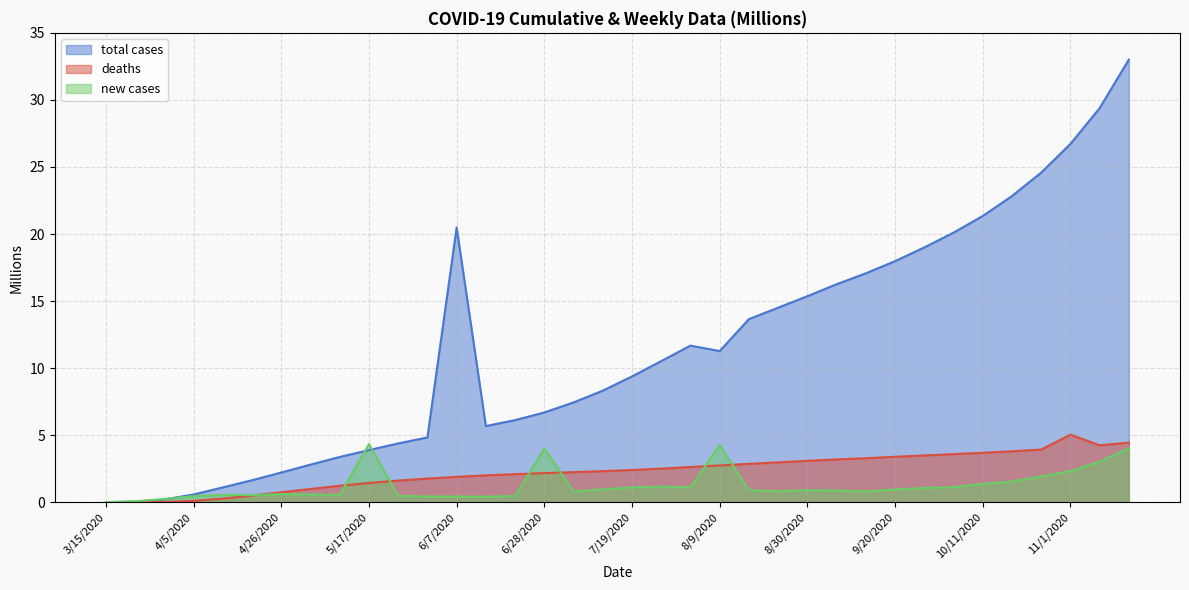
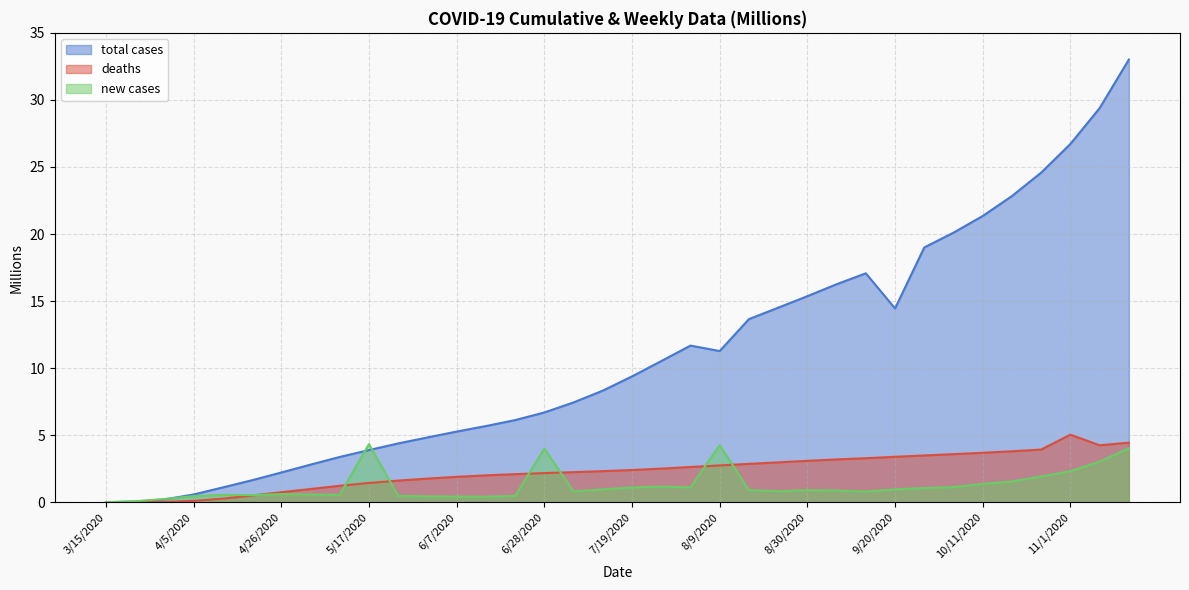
total cases, 6/7/2020: 20.5 -> 5.3
total cases, 9/20/2020: 18.0 -> 14.5
